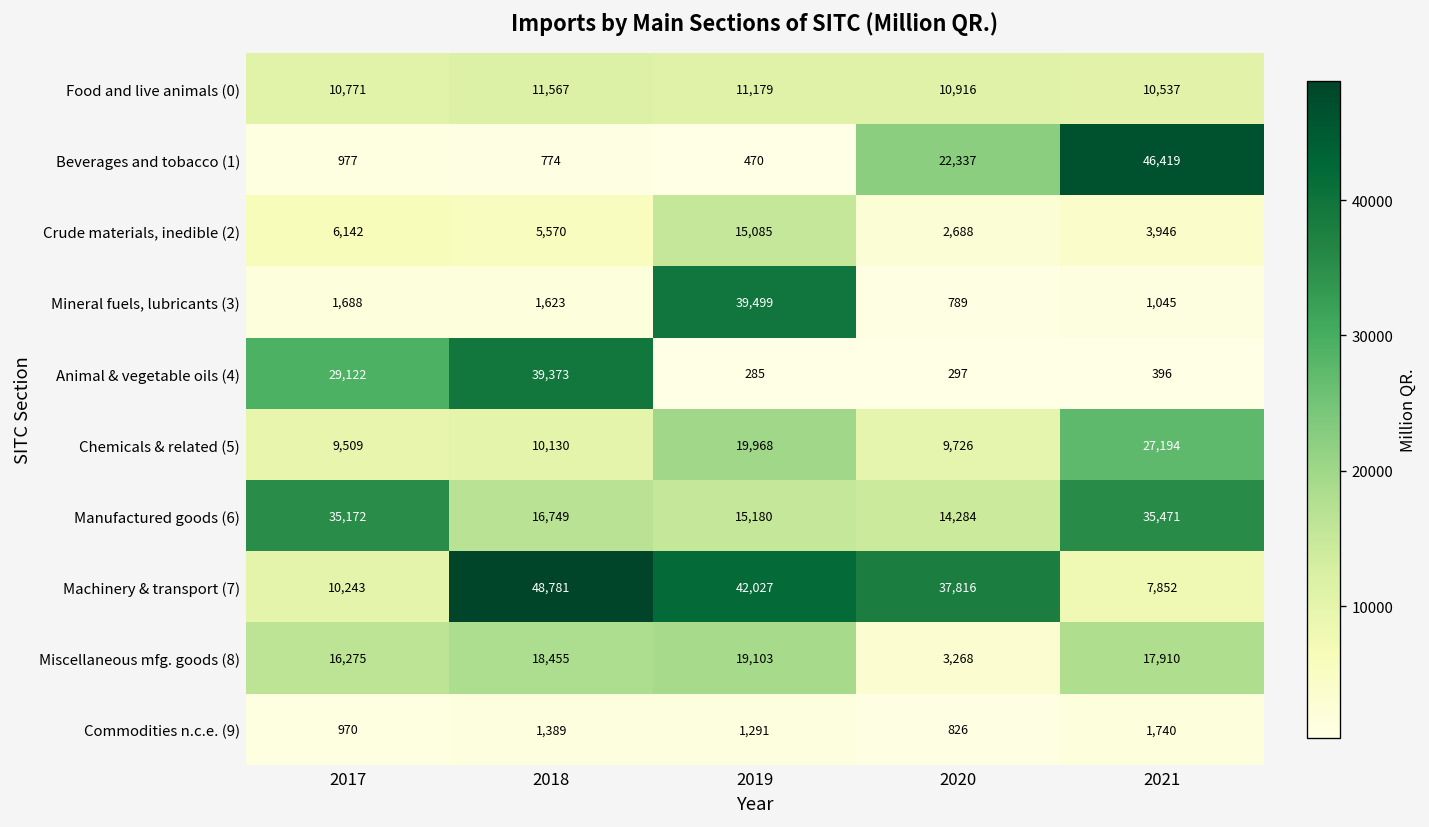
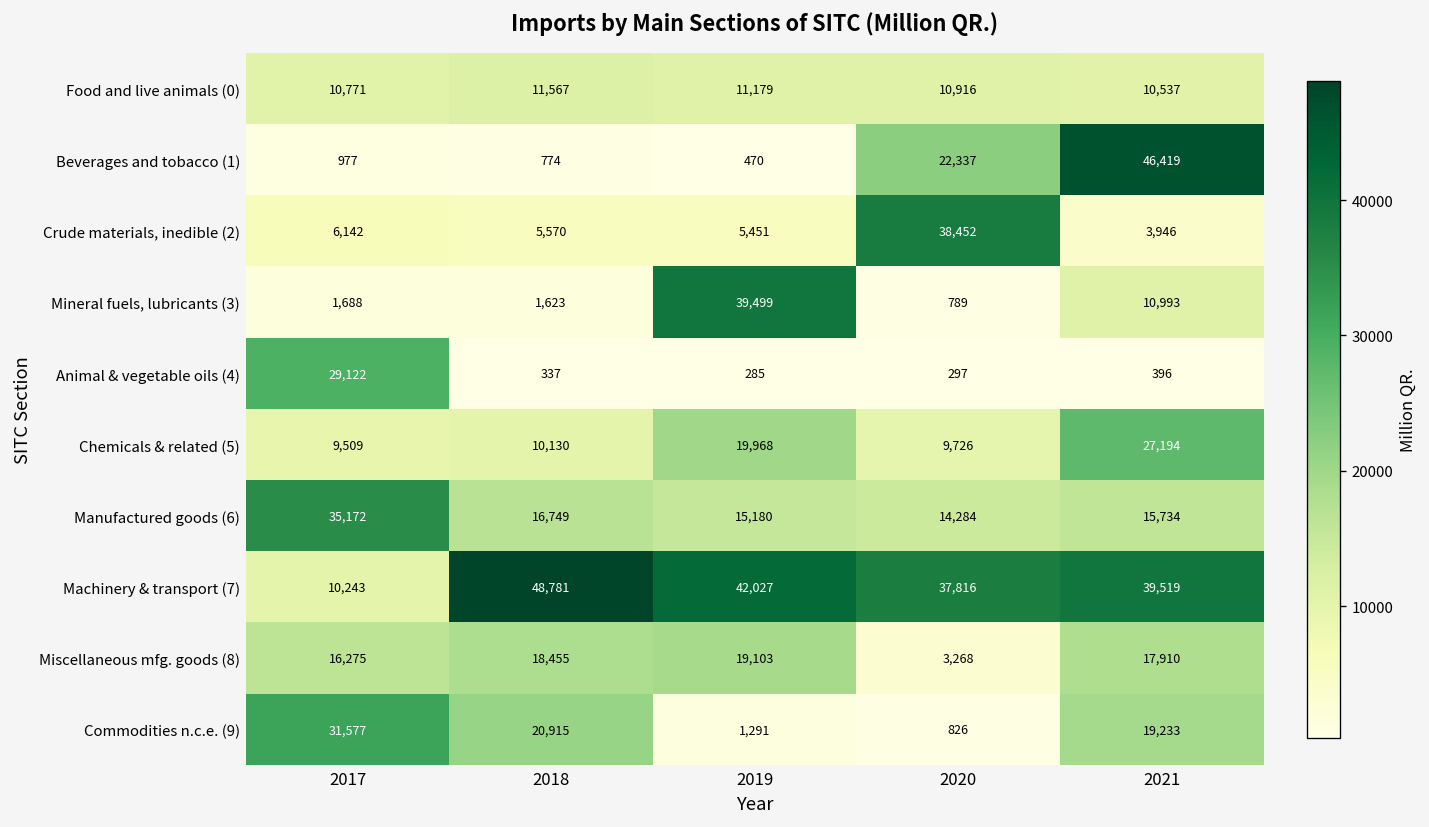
Crude materials, inedible (2), 2019: 15,085 -> 5,451
Crude materials, inedible (2), 2020: 2,688 -> 38,452
Mineral fuels, lubricants (3), 2021: 1,045 -> 10,993
Animal & vegetable oils (4), 2018: 39,373 -> 337
Manufactured goods (6), 2021: 35,471 -> 15,734
Machinery & transport (7), 2021: 7,852 -> 39,519
Commodities n.c.e. (9), 2017: 970 -> 31,577
Commodities n.c.e. (9), 2018: 1,389 -> 20,915
Commodities n.c.e. (9), 2021: 1,740 -> 19,233
